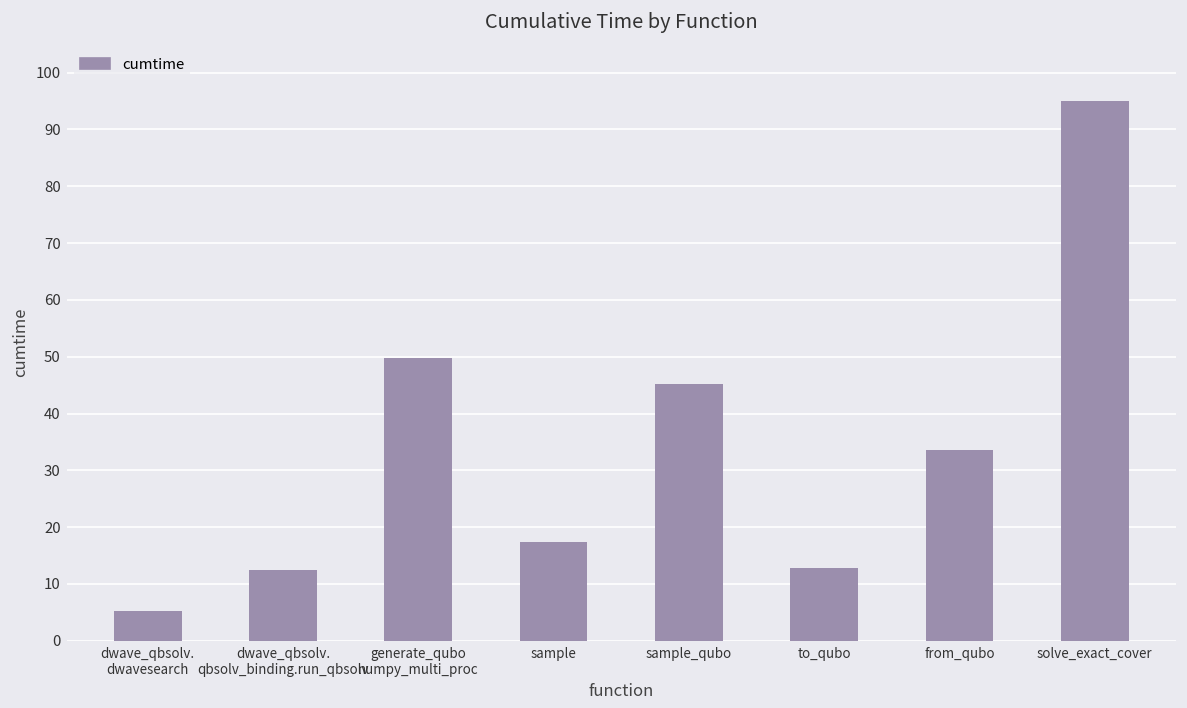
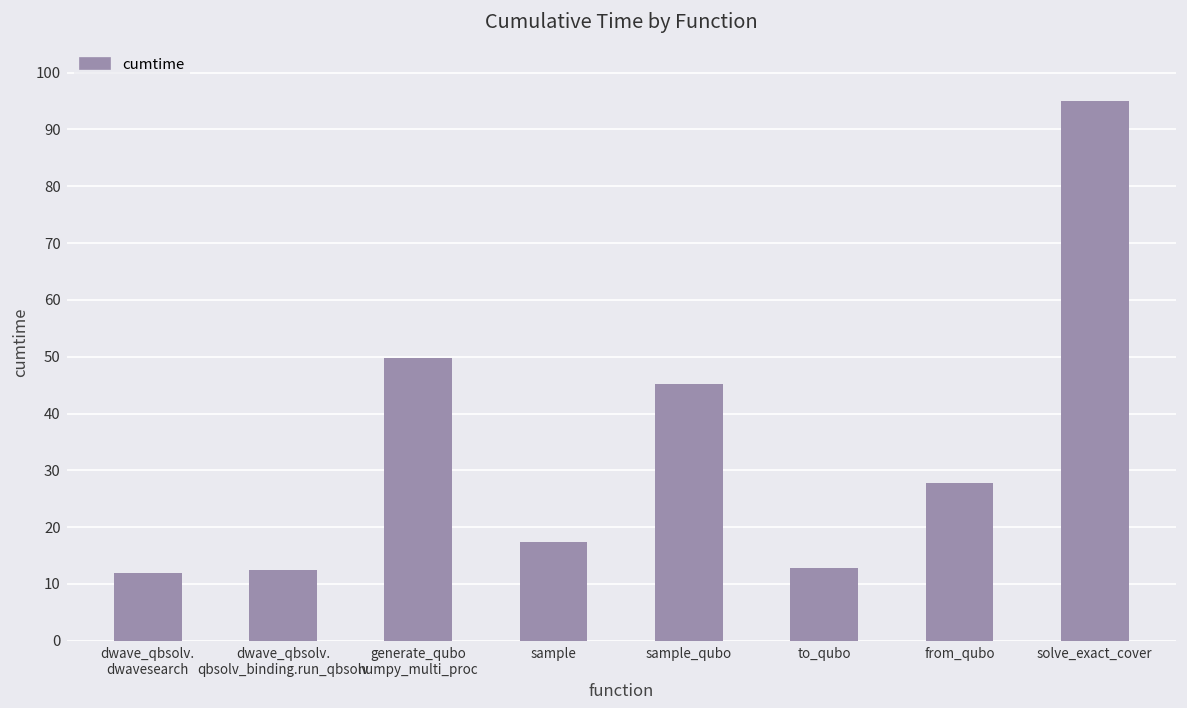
dwave_qbsolv. dwavesearch: 5 -> 12
from_qubo: 34 -> 28
